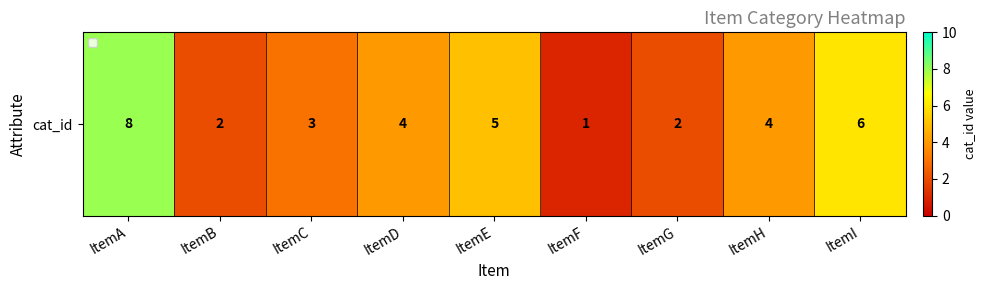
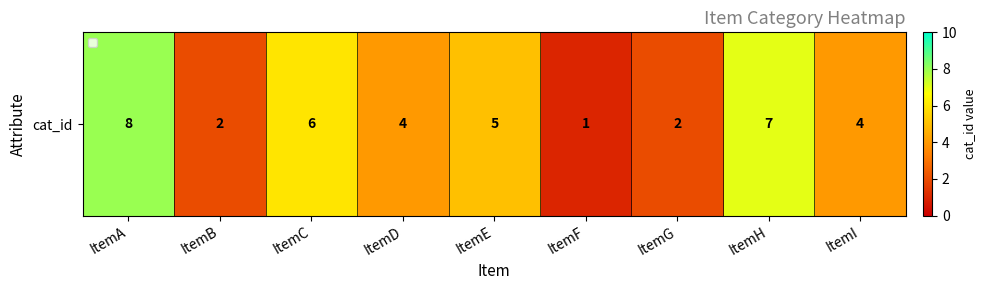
cat_id, ItemC: 3 -> 6
cat_id, ItemH: 4 -> 7
cat_id, ItemI: 6 -> 4
